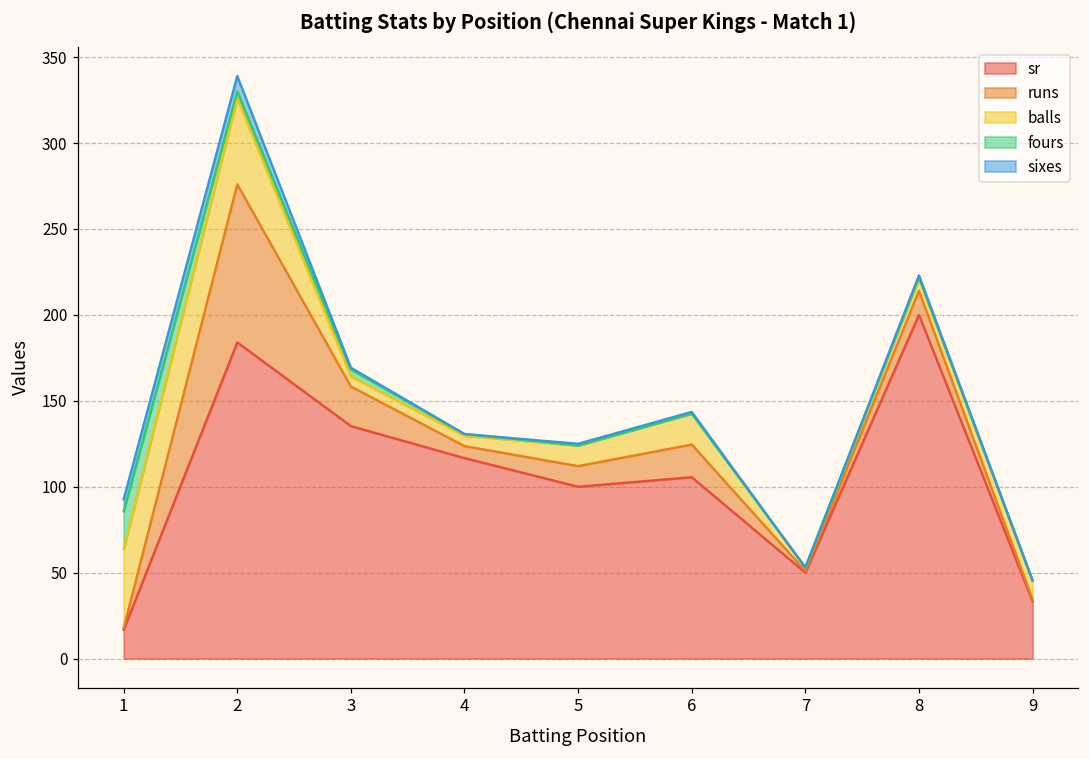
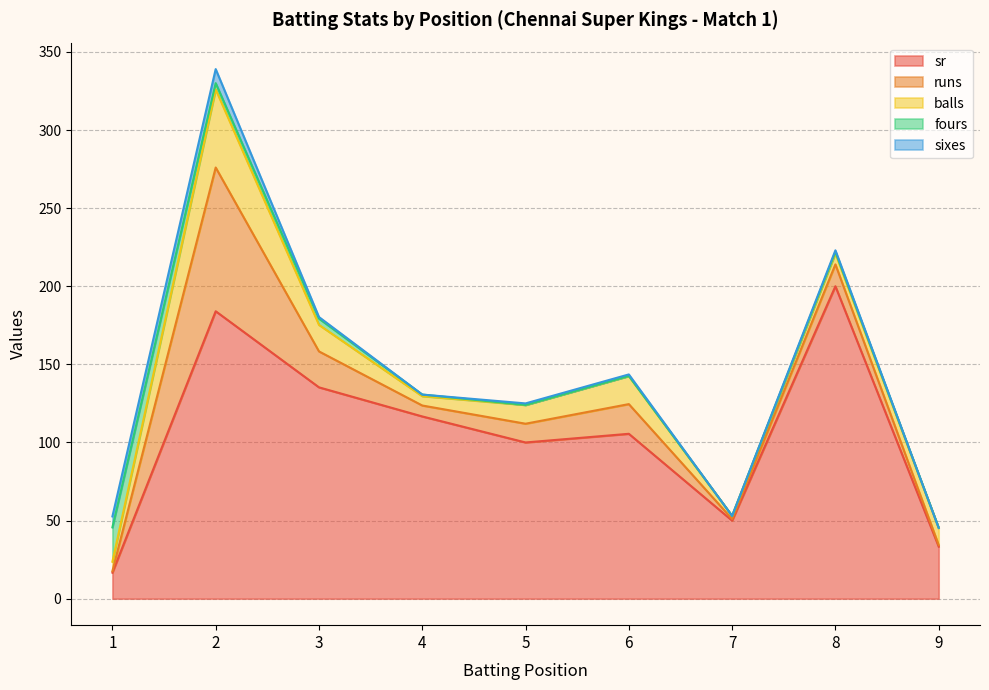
balls, 1: 46 -> 6
balls, 3: 6 -> 17
